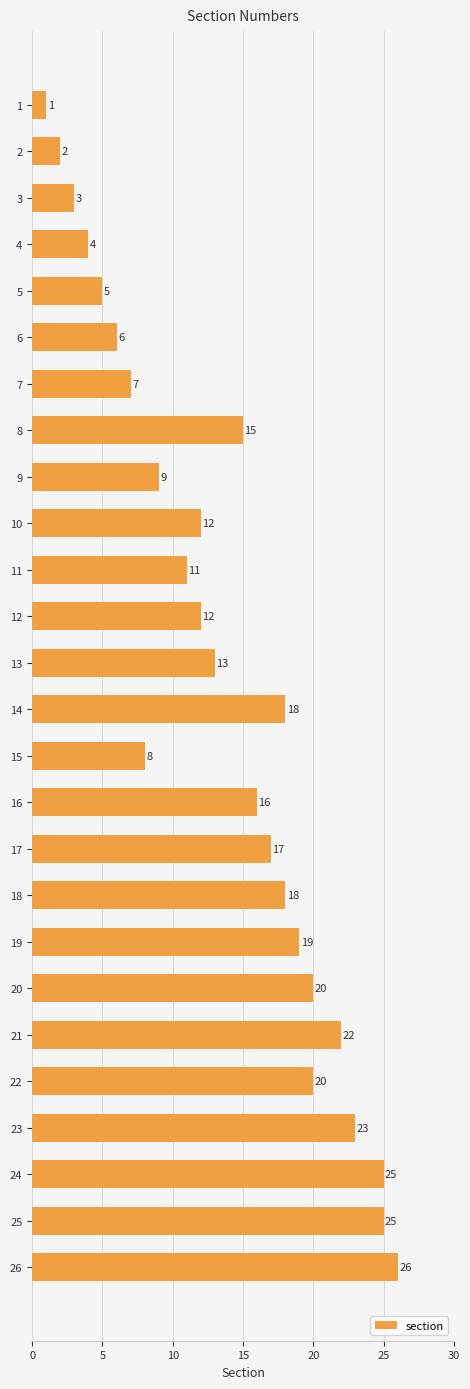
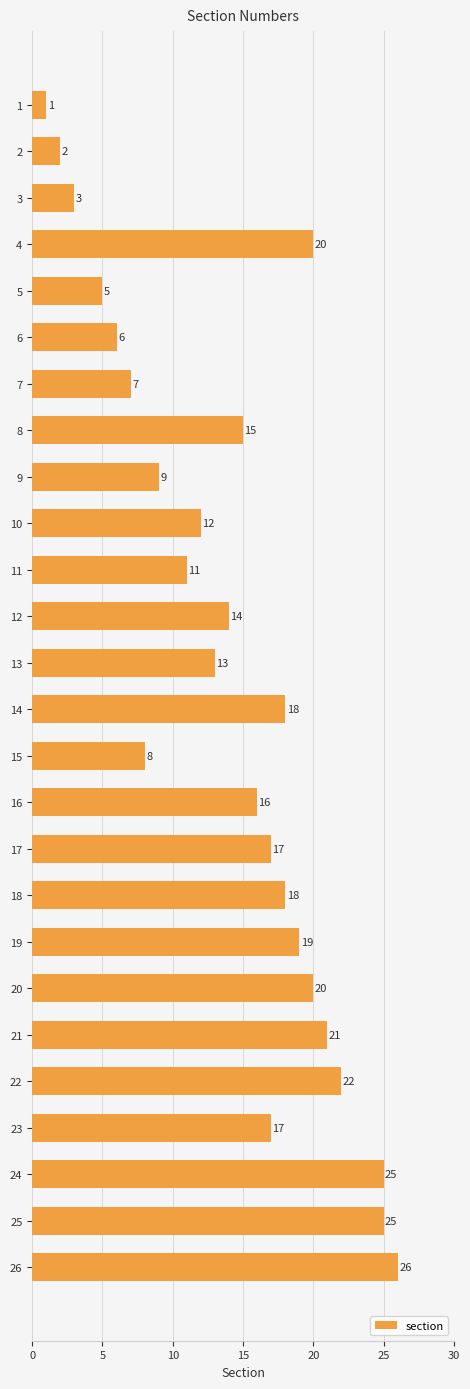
4: 4 -> 20
12: 12 -> 14
21: 22 -> 21
22: 20 -> 22
23: 23 -> 17
